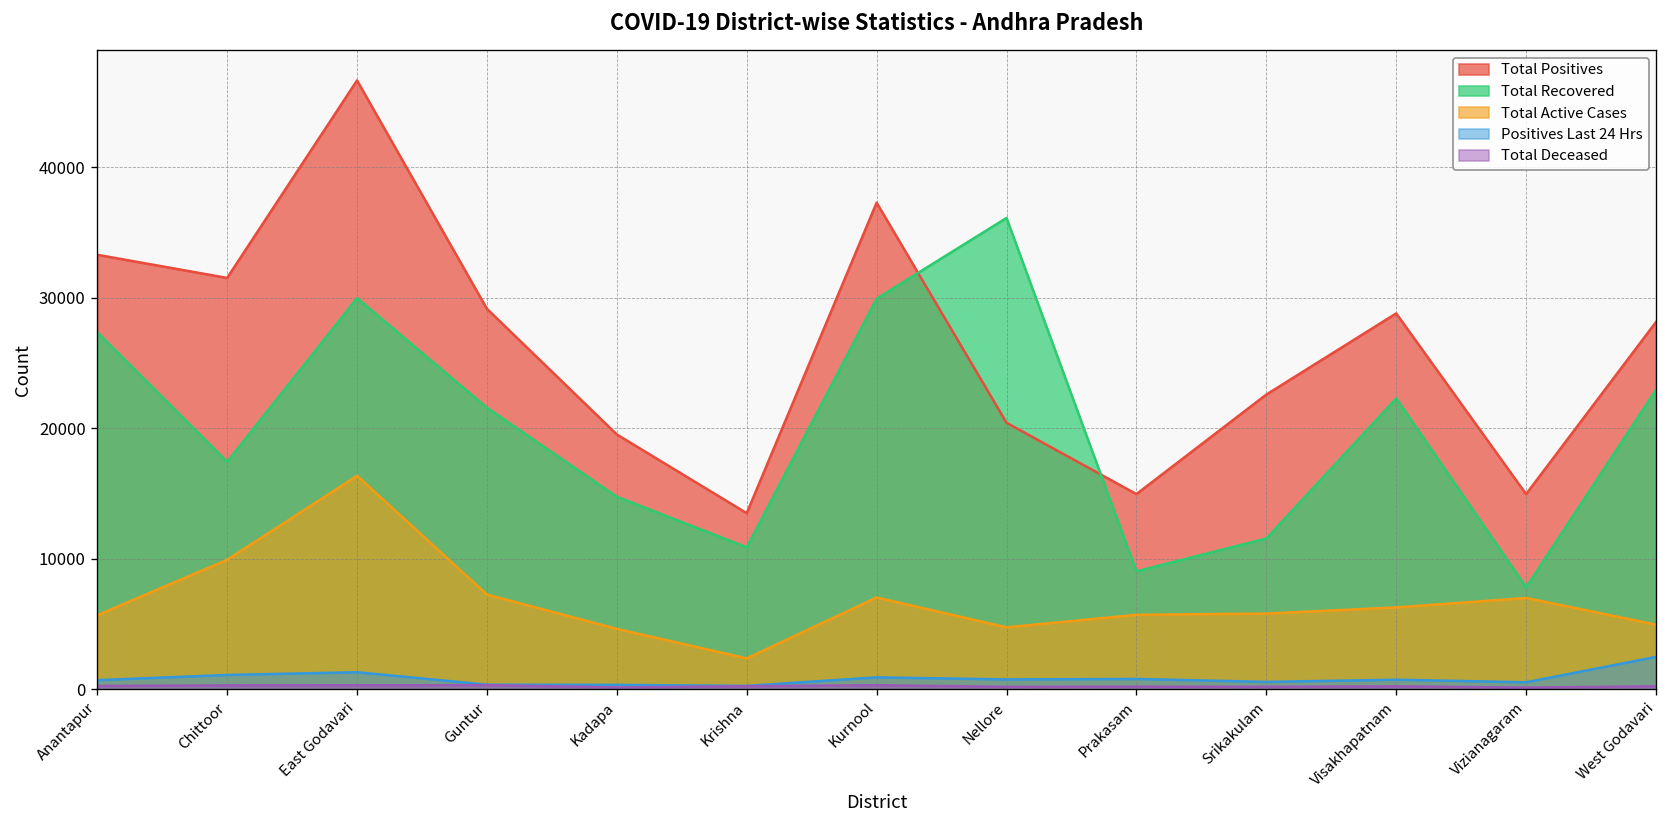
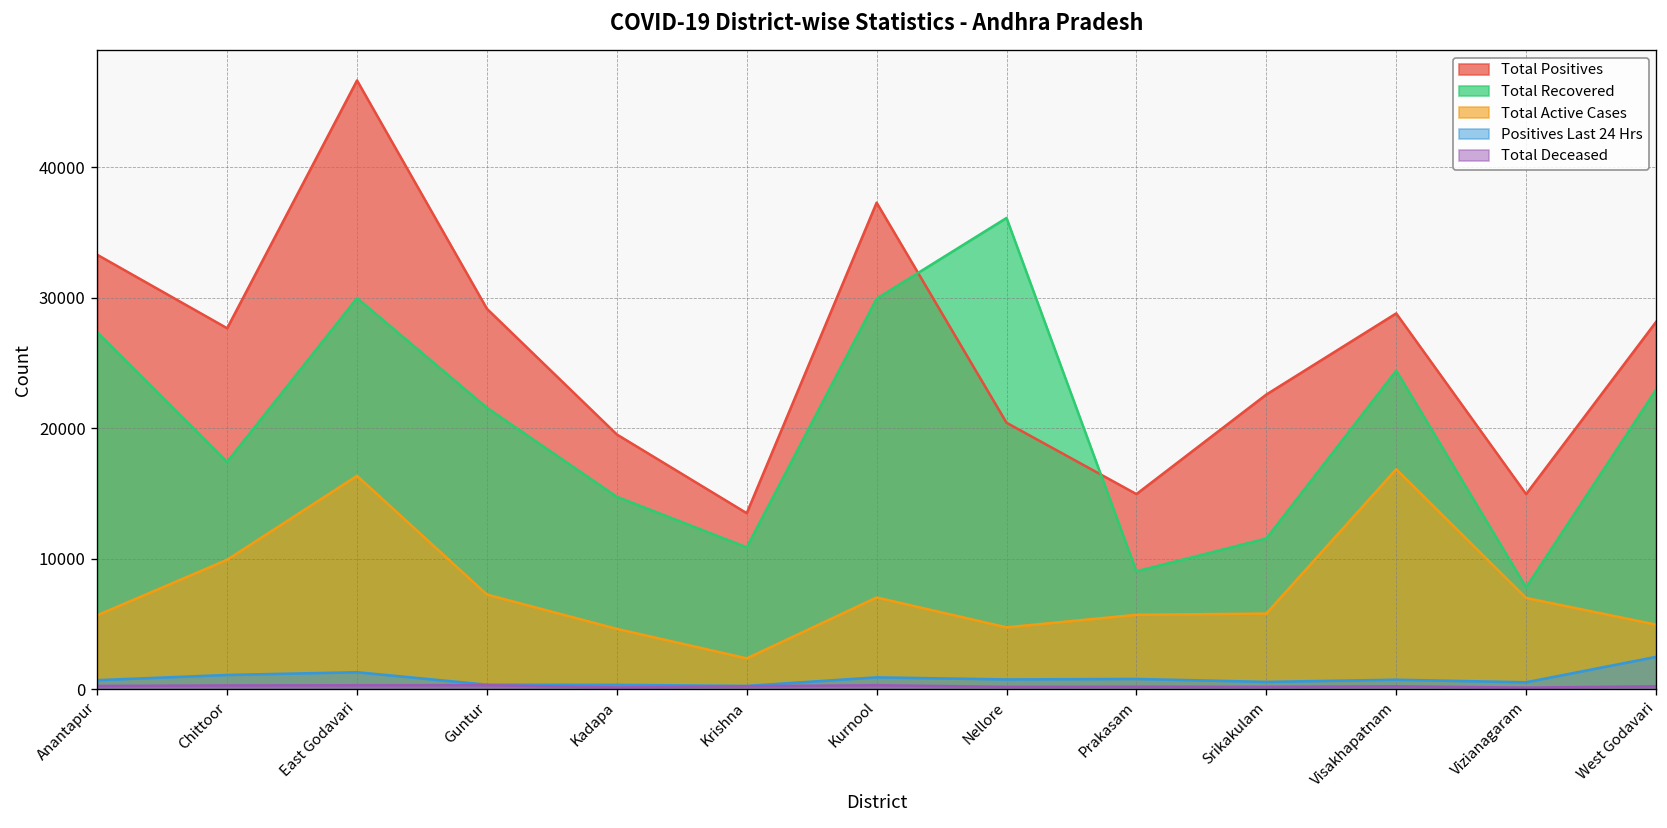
Total Positives, Chittoor: 31500 -> 27700
Total Recovered, Visakhapatnam: 22300 -> 24400
Total Active Cases, Visakhapatnam: 6300 -> 16900
